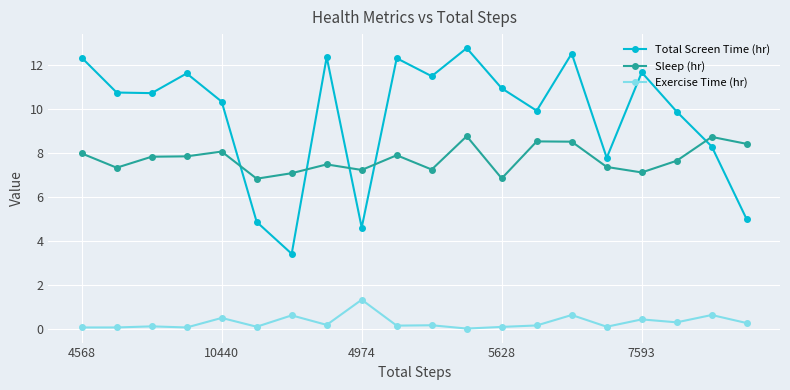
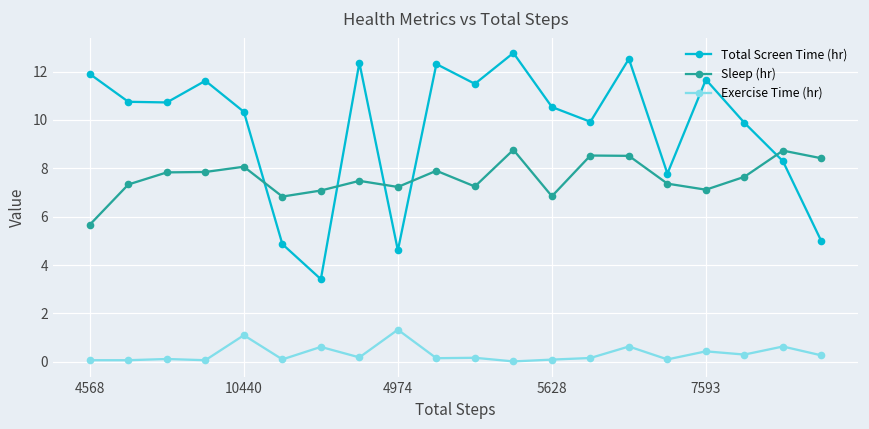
Total Screen Time (hr), 4568: 12.3 -> 11.9
Sleep (hr), 4568: 8.0 -> 5.7
Exercise Time (hr), 10440: 0.5 -> 1.1
Total Screen Time (hr), 5628: 10.9 -> 10.5
